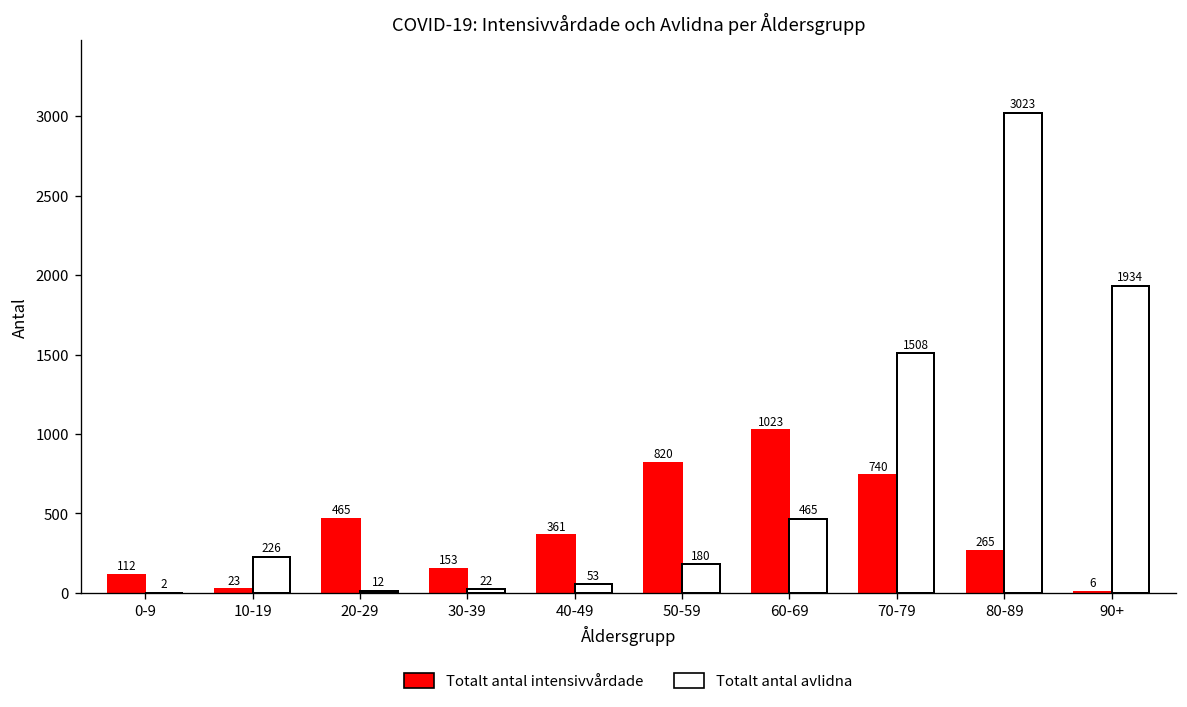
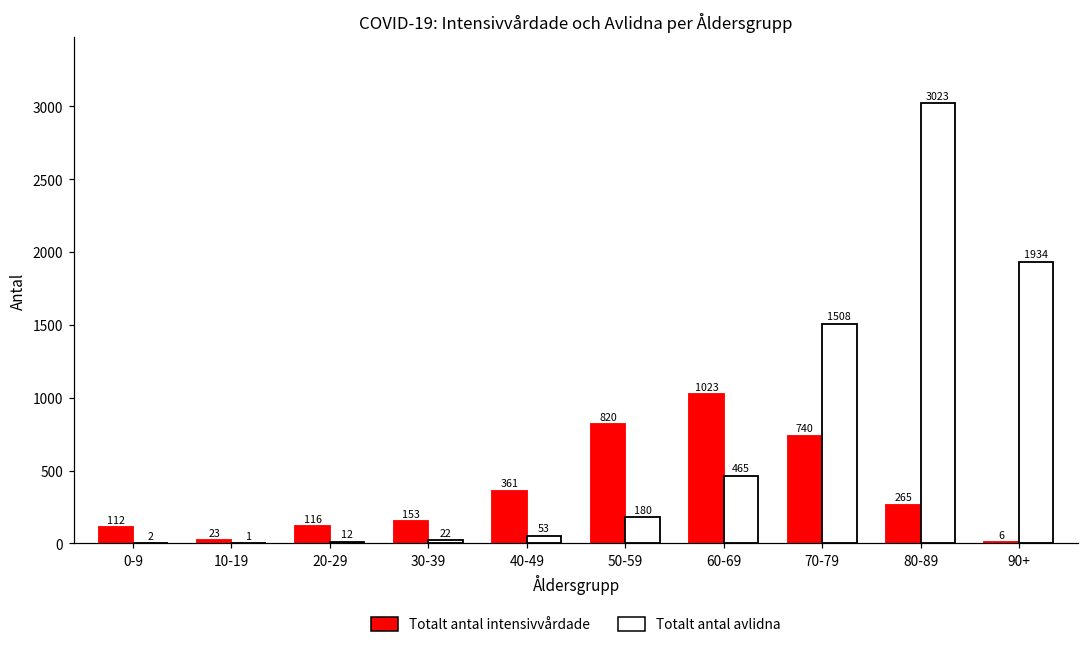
Totalt antal avlidna, 10-19: 226 -> 1
Totalt antal intensivvårdade, 20-29: 465 -> 116
